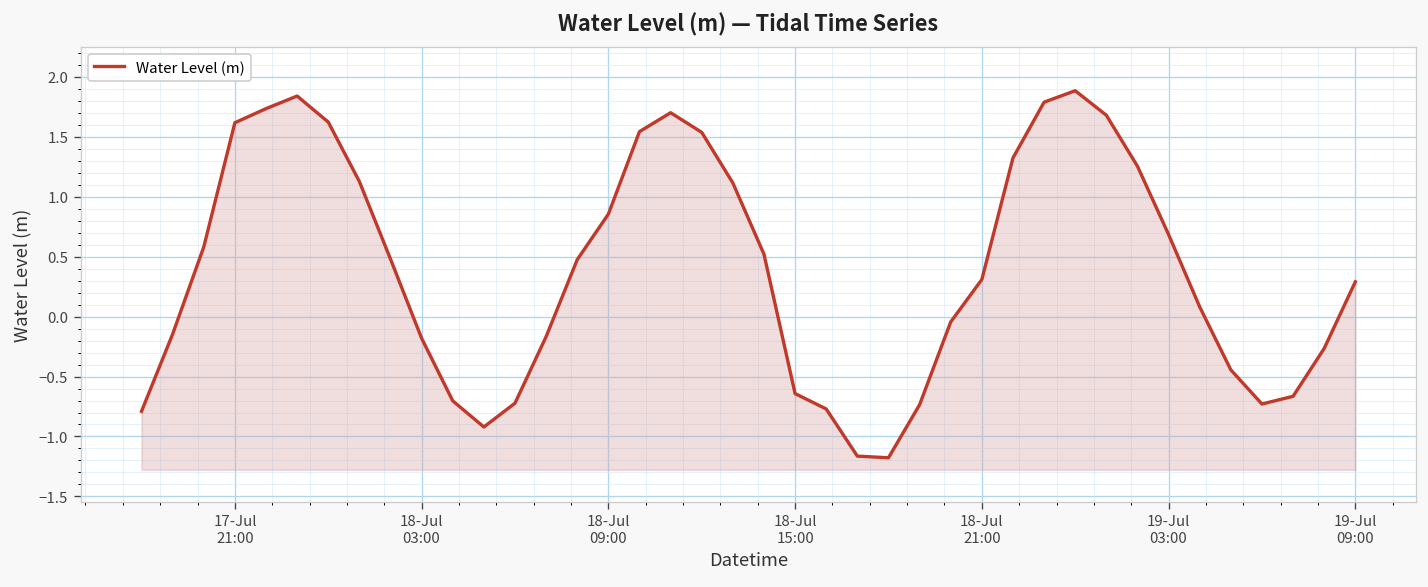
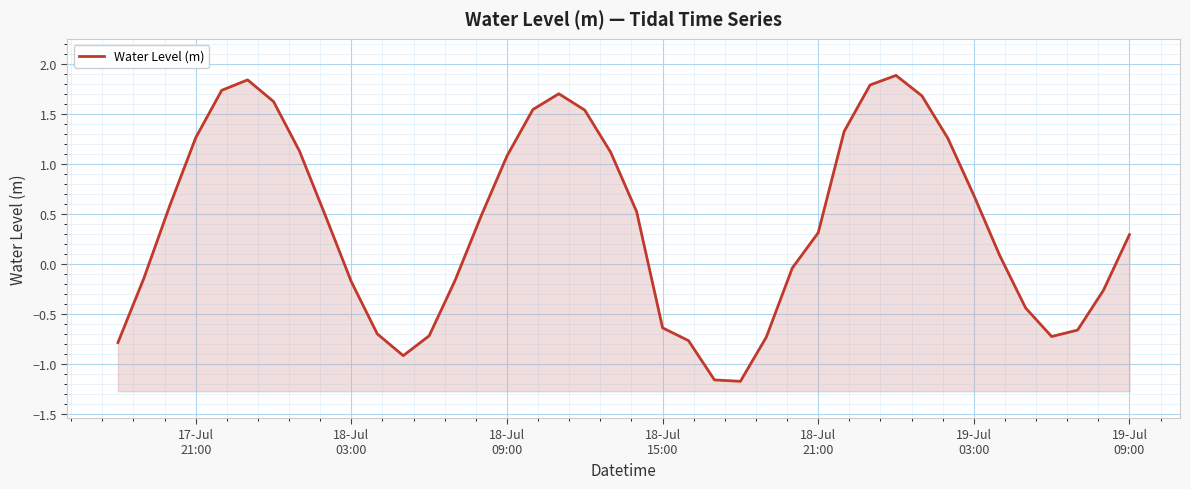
17-Jul 21:00: 1.6 -> 1.3
18-Jul 09:00: 0.9 -> 1.1
